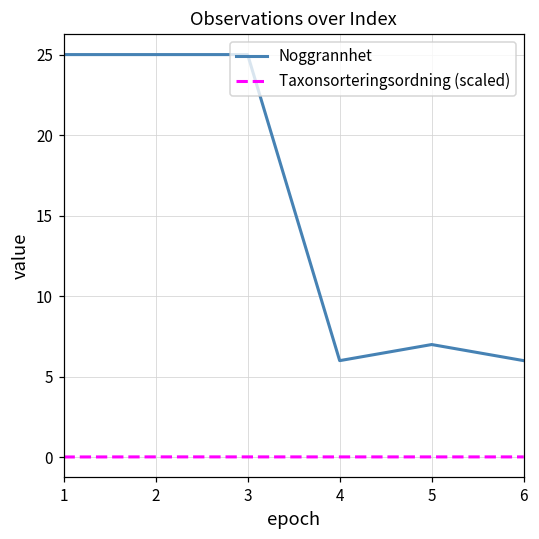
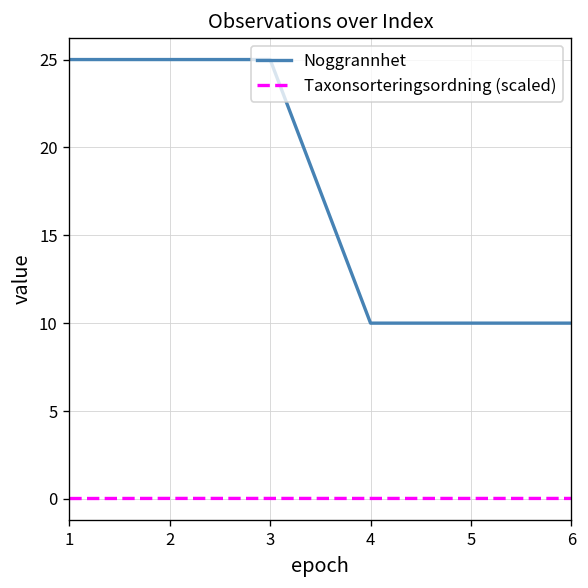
Noggrannhet, 4: 6 -> 10
Noggrannhet, 5: 7 -> 10
Noggrannhet, 6: 6 -> 10
